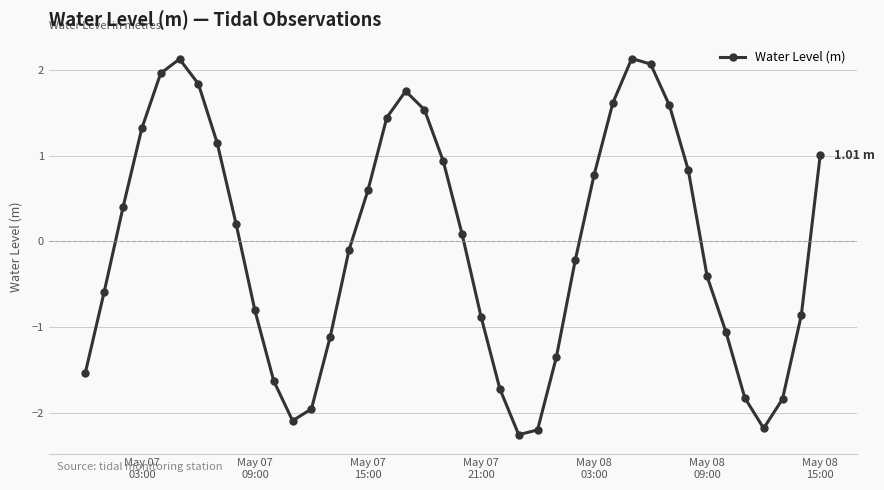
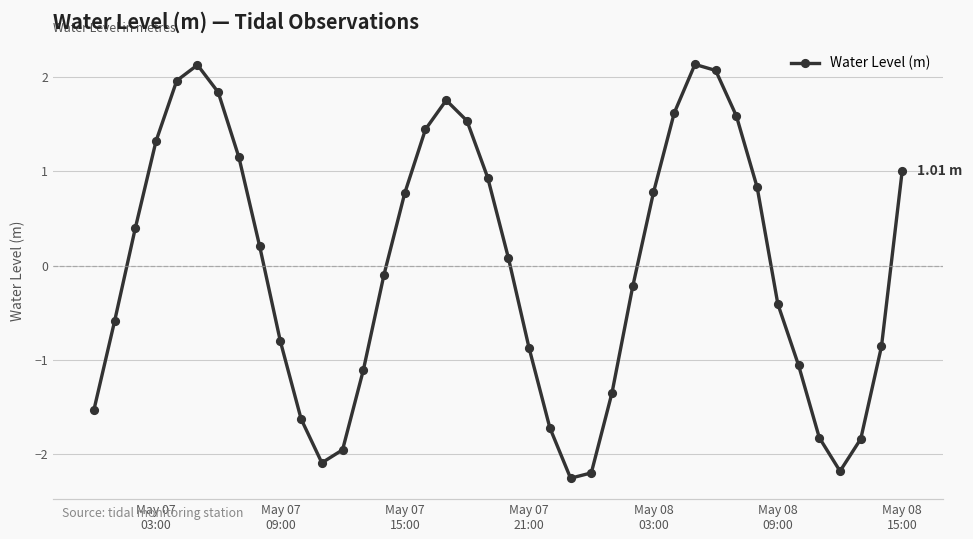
May 07 15:00: 0.6 -> 0.8
